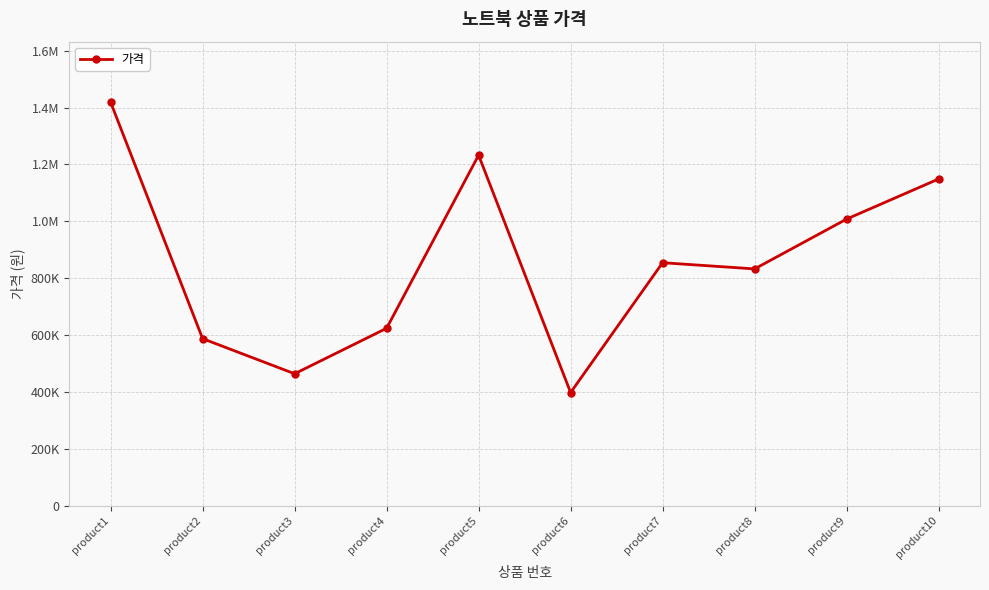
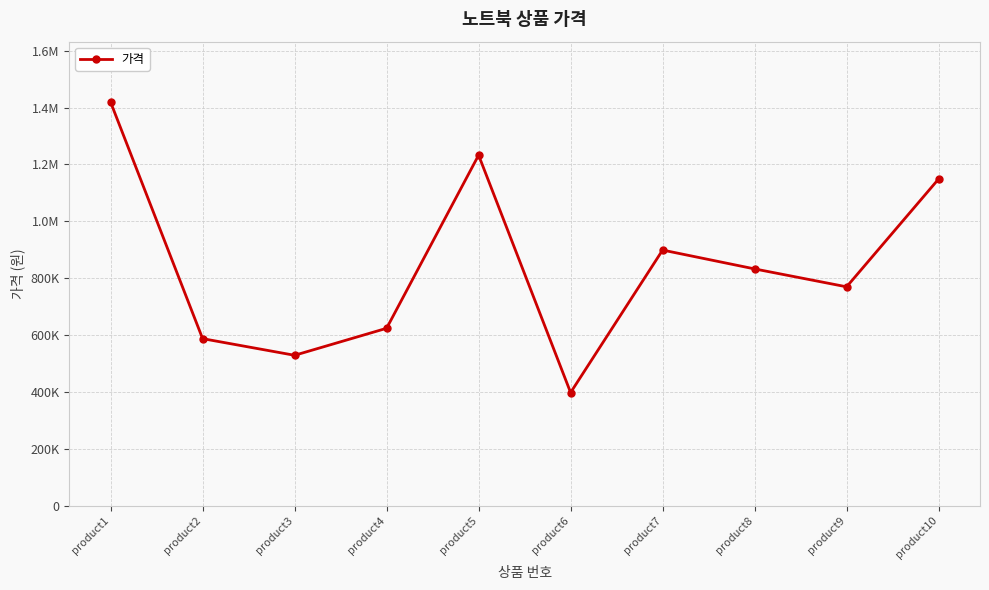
product3: 460000 -> 530000
product7: 850000 -> 900000
product9: 1010000 -> 770000
